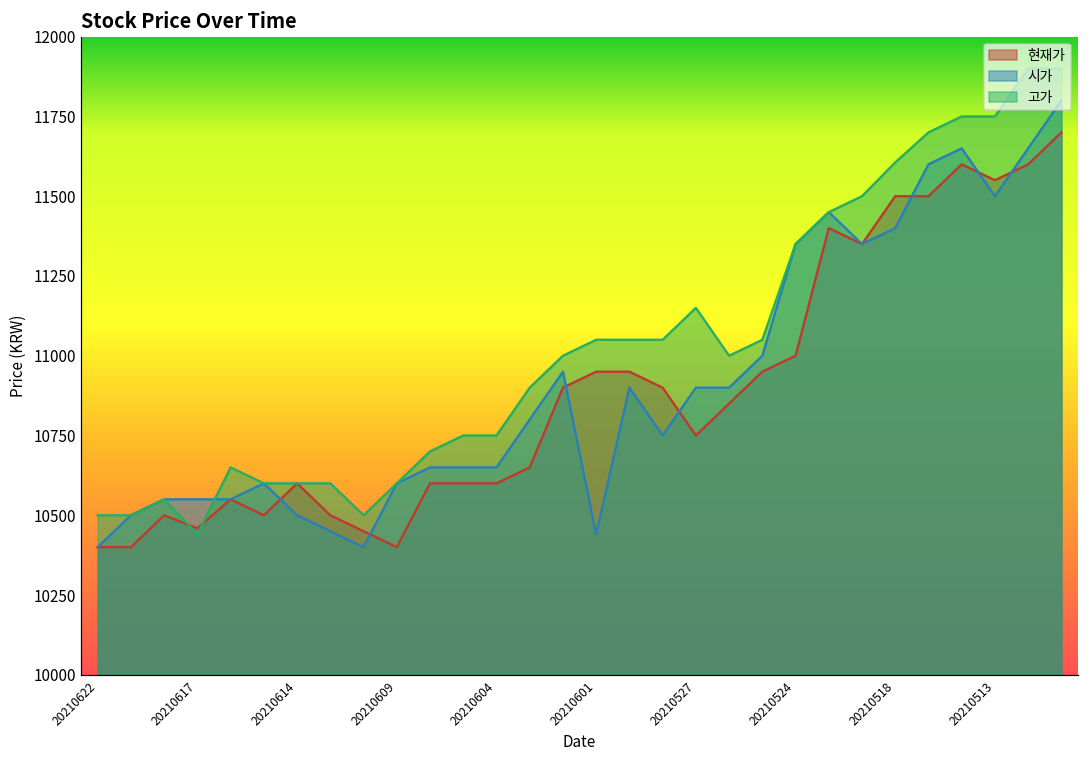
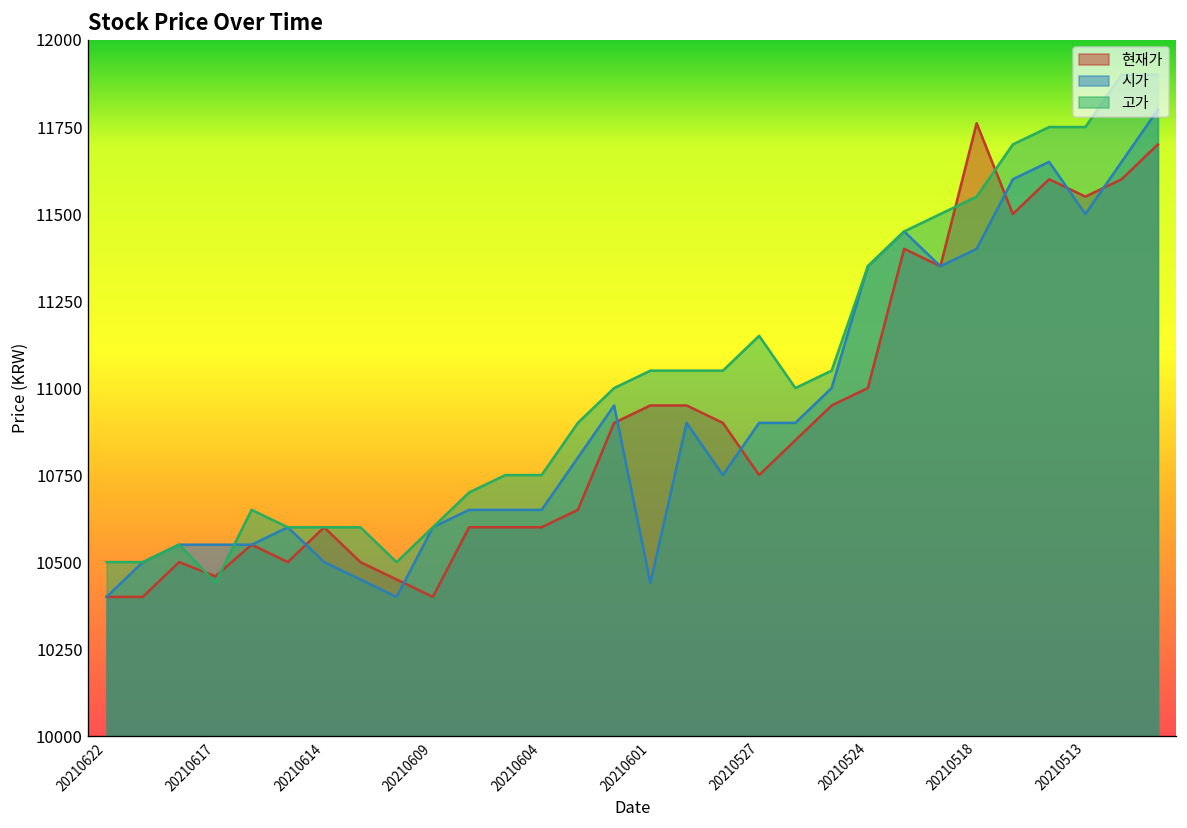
현재가, 20210518: 11500 -> 11760
고가, 20210518: 11610 -> 11550
